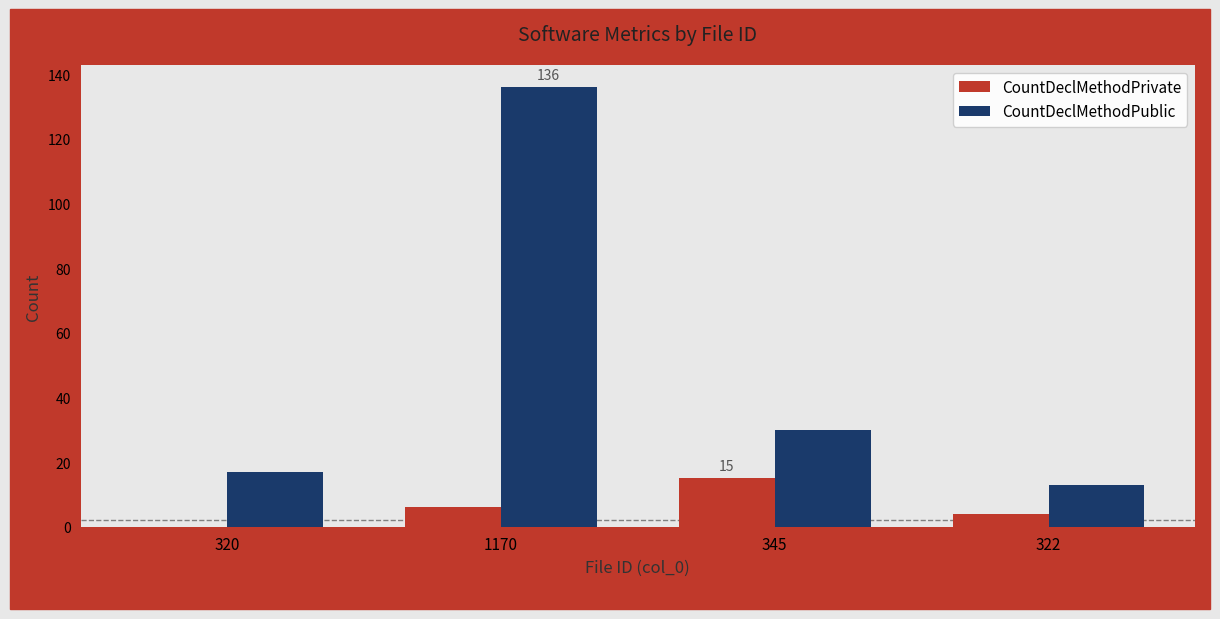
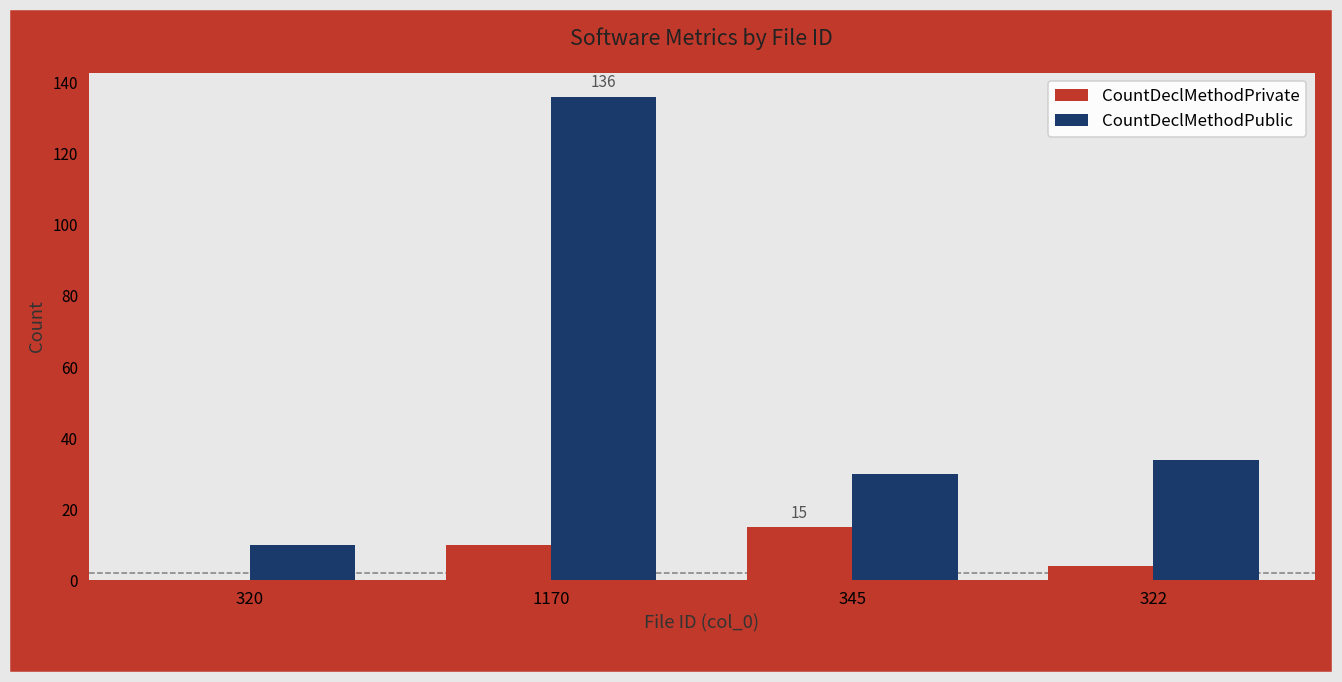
CountDeclMethodPublic, 320: 17 -> 10
CountDeclMethodPrivate, 1170: 6 -> 10
CountDeclMethodPublic, 322: 13 -> 34
